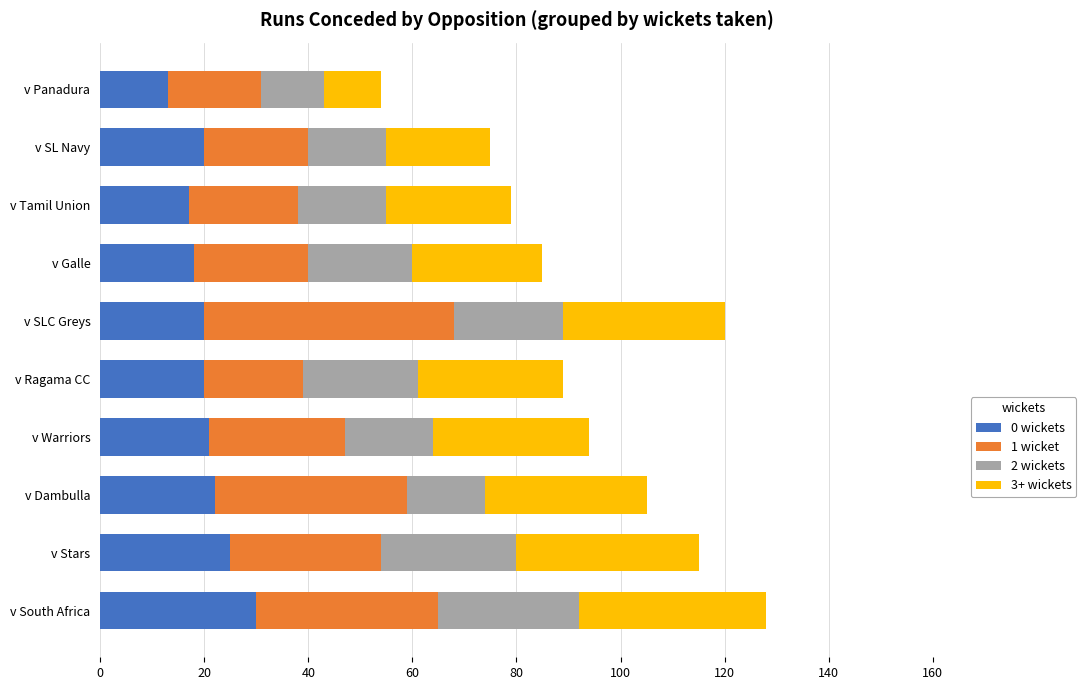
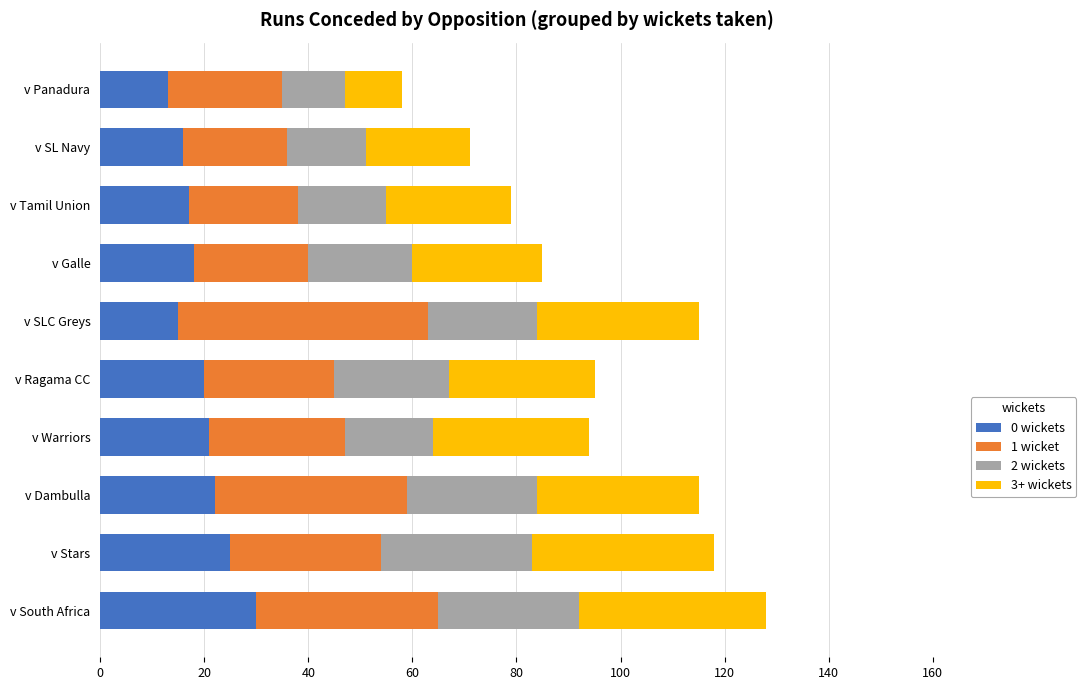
1 wicket, v Panadura: 18 -> 22
0 wickets, v SL Navy: 20 -> 16
0 wickets, v SLC Greys: 20 -> 15
1 wicket, v Ragama CC: 19 -> 25
2 wickets, v Dambulla: 15 -> 25
2 wickets, v Stars: 26 -> 29
